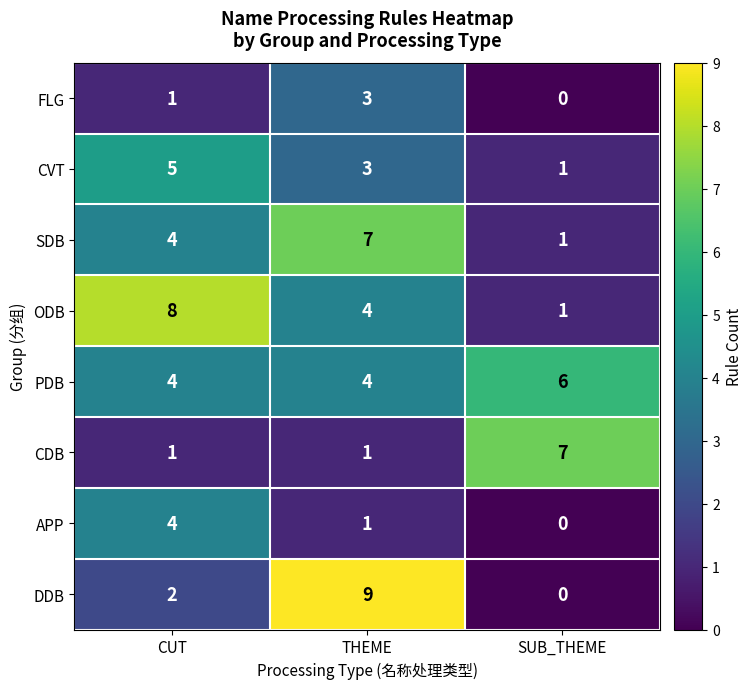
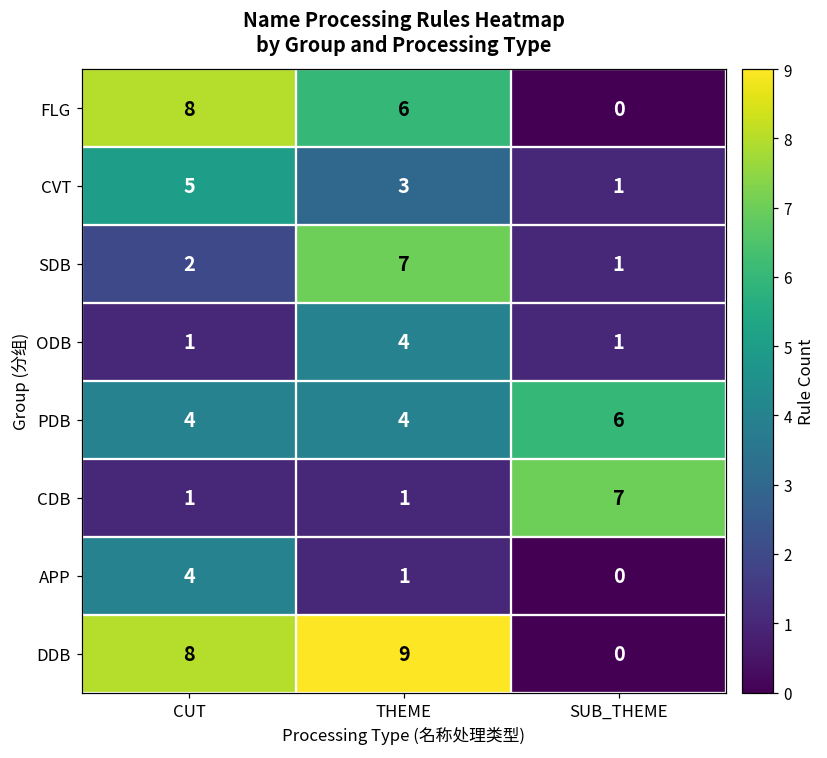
FLG, CUT: 1 -> 8
FLG, THEME: 3 -> 6
SDB, CUT: 4 -> 2
ODB, CUT: 8 -> 1
DDB, CUT: 2 -> 8
